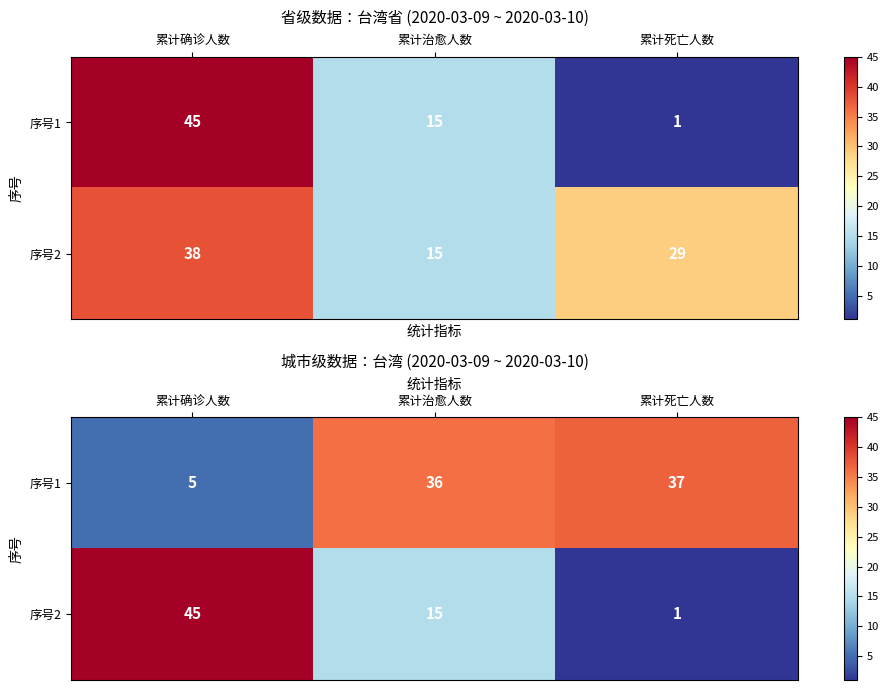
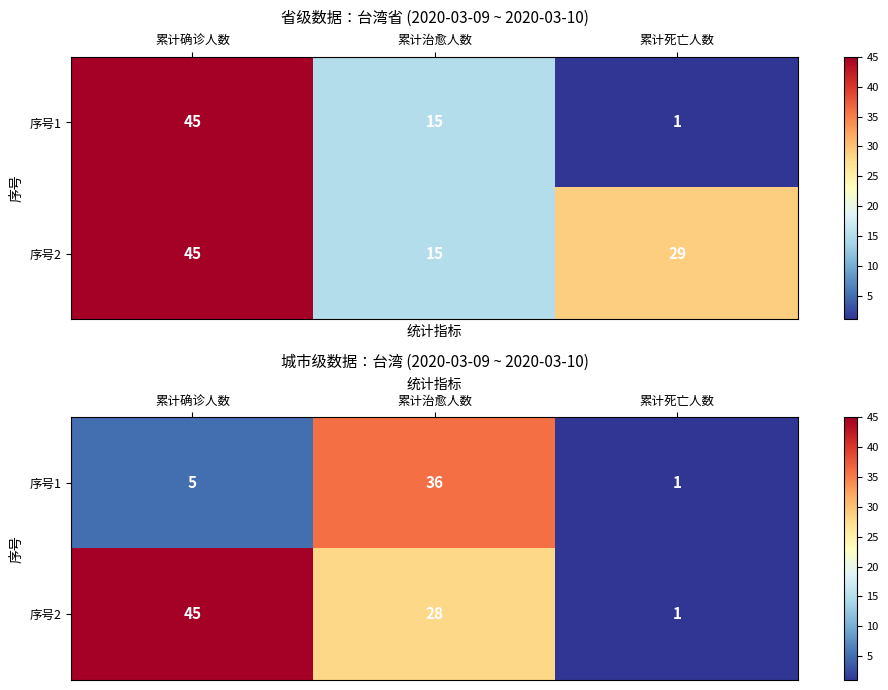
省级数据：台湾省 (2020-03-09 ~ 2020-03-10), 序号2, 累计确诊人数: 38 -> 45
城市级数据：台湾 (2020-03-09 ~ 2020-03-10), 序号1, 累计死亡人数: 37 -> 1
城市级数据：台湾 (2020-03-09 ~ 2020-03-10), 序号2, 累计治愈人数: 15 -> 28
